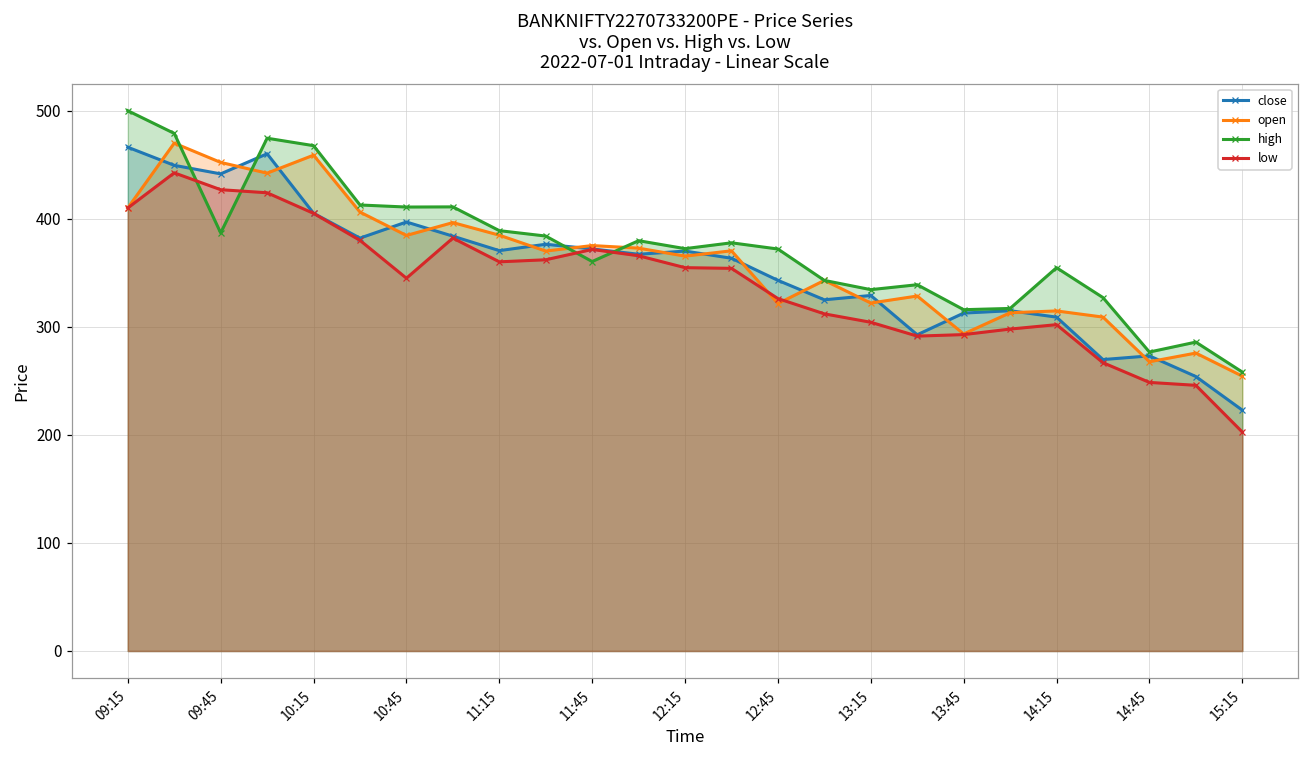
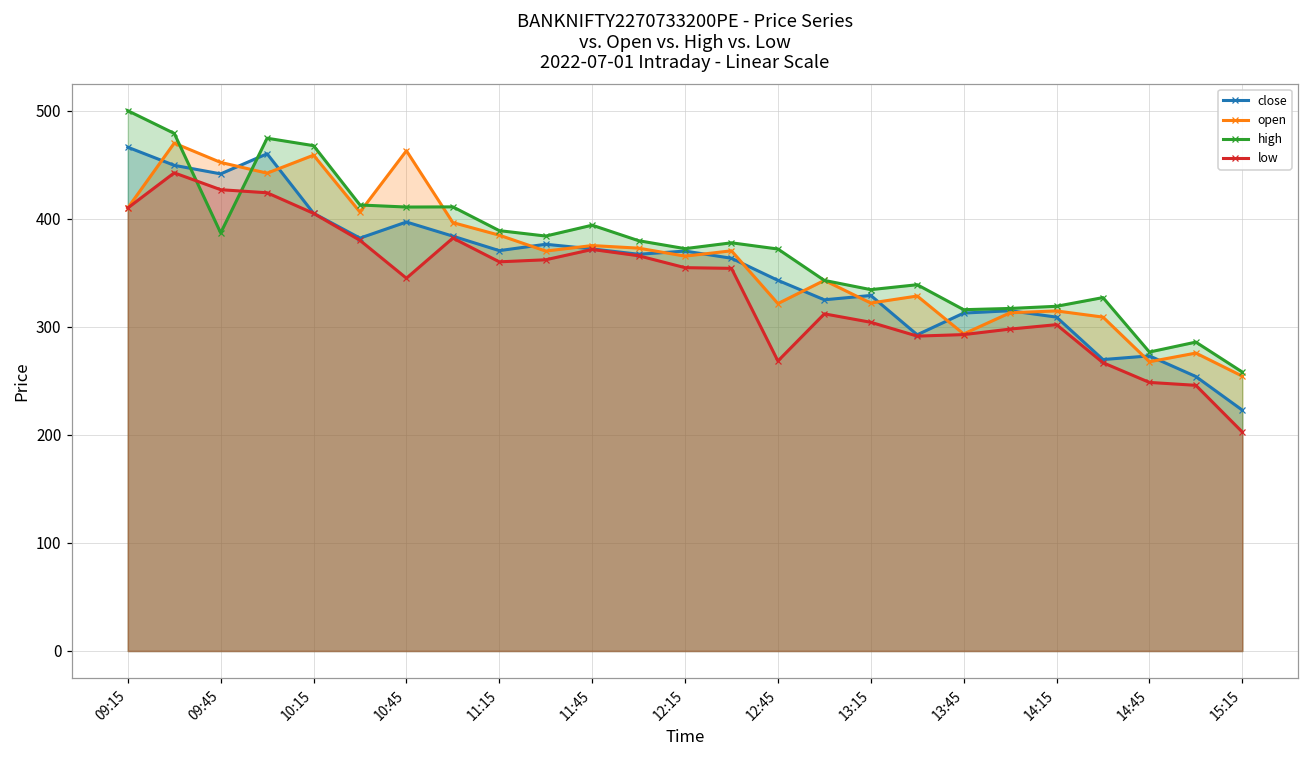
open, 10:45: 380 -> 460
high, 11:45: 360 -> 390
low, 12:45: 330 -> 270
high, 14:15: 350 -> 320
